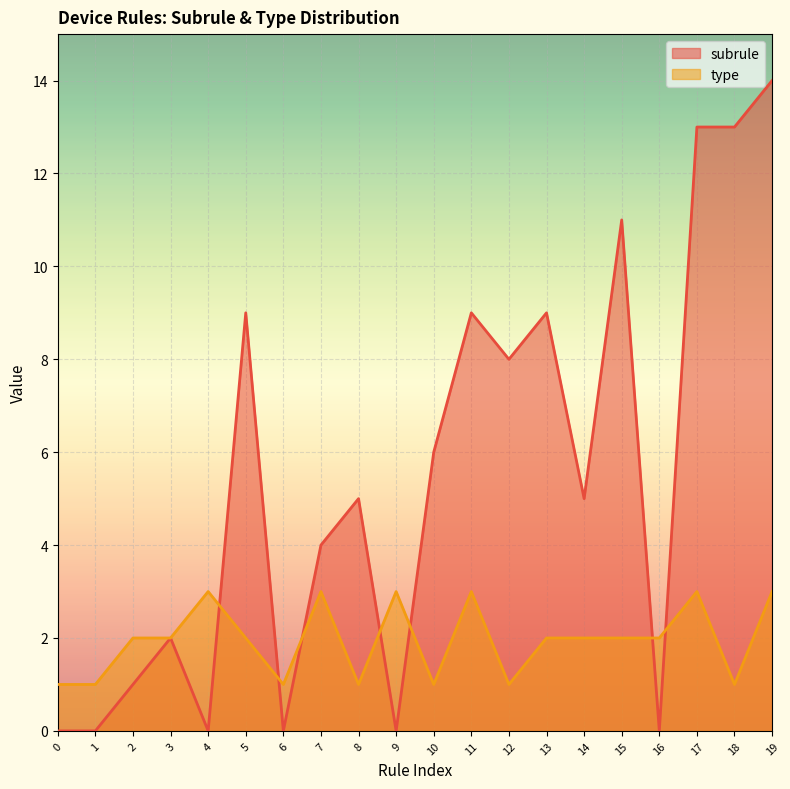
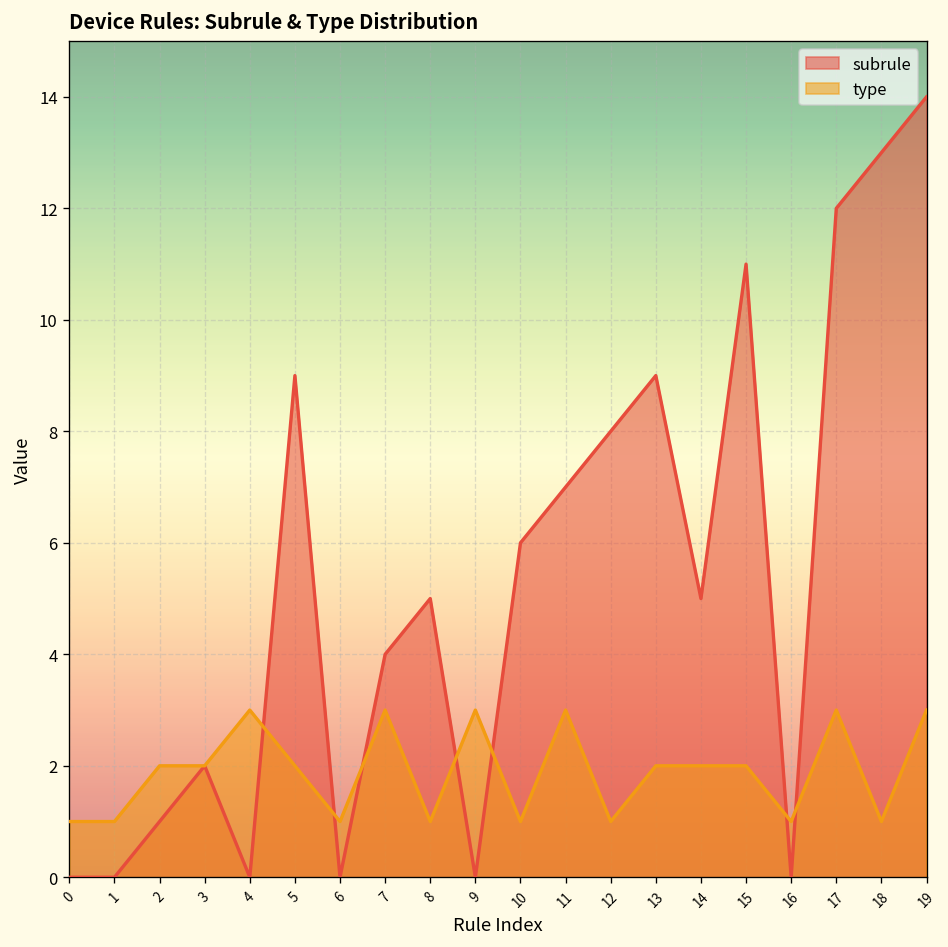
subrule, 11: 9 -> 7
type, 16: 2 -> 1
subrule, 17: 13 -> 12
